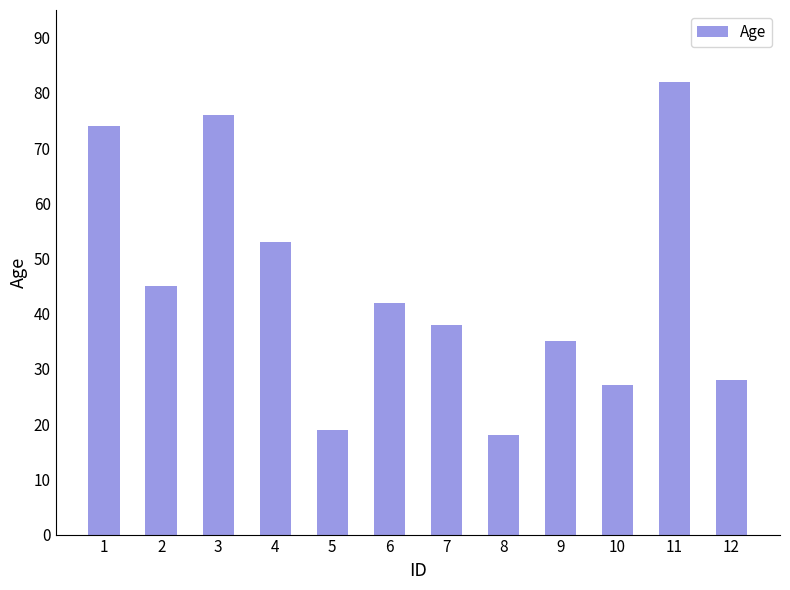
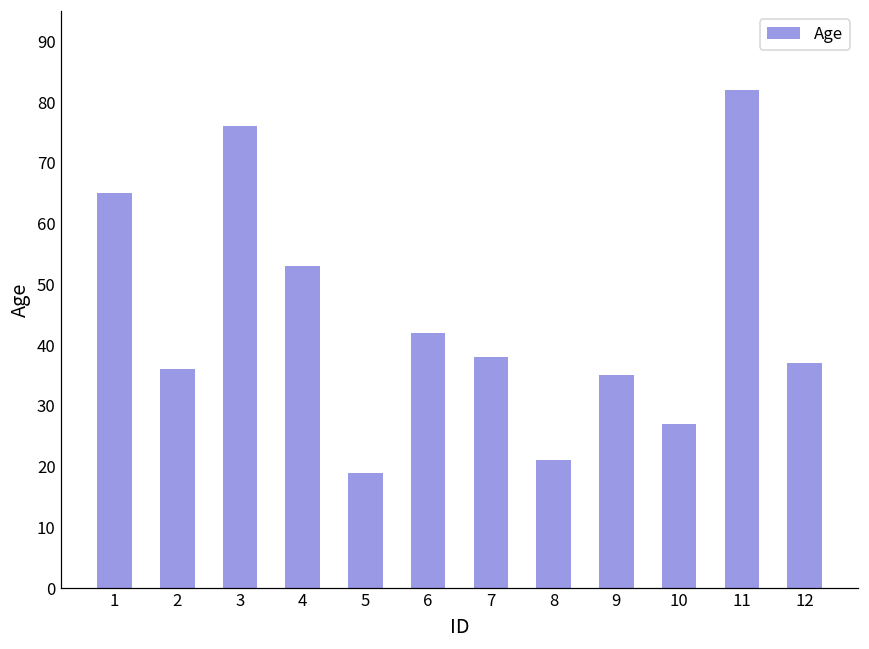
1: 74 -> 65
2: 45 -> 36
8: 18 -> 21
12: 28 -> 37
